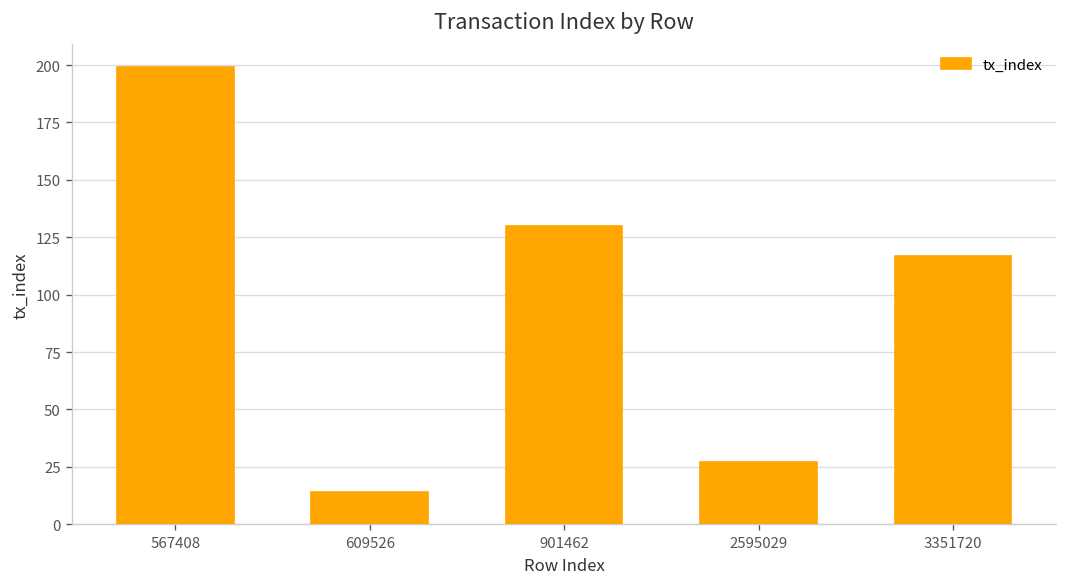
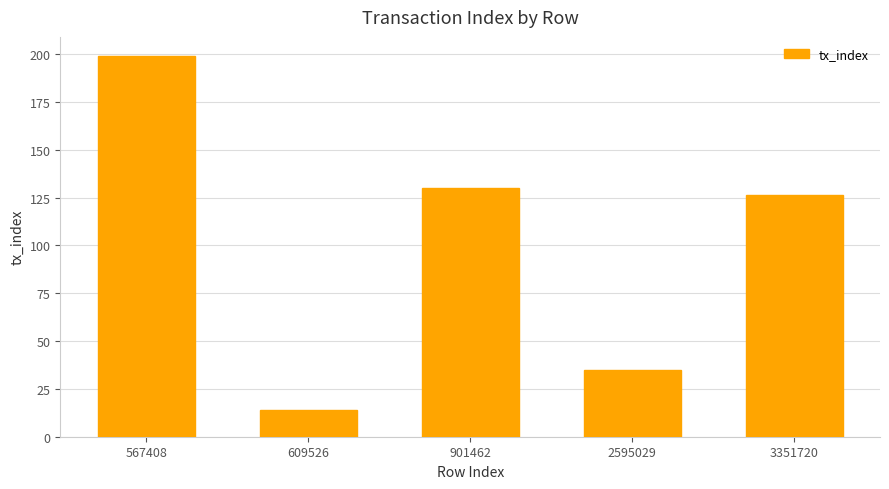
2595029: 27 -> 35
3351720: 117 -> 126
